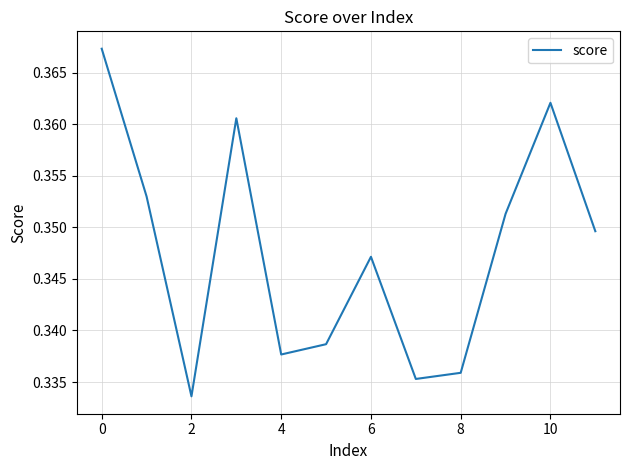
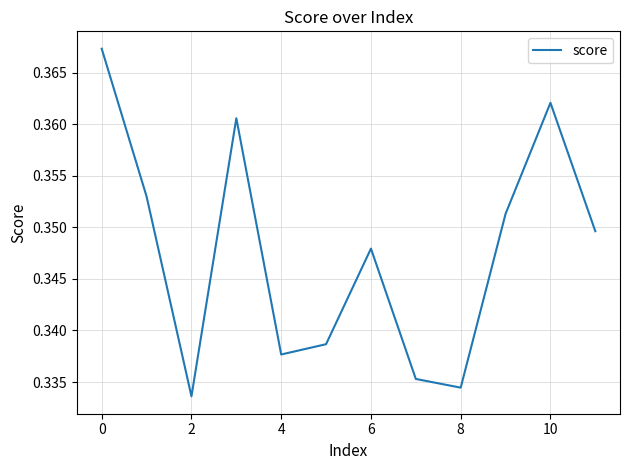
6: 0.3471 -> 0.3479
8: 0.3359 -> 0.3345
